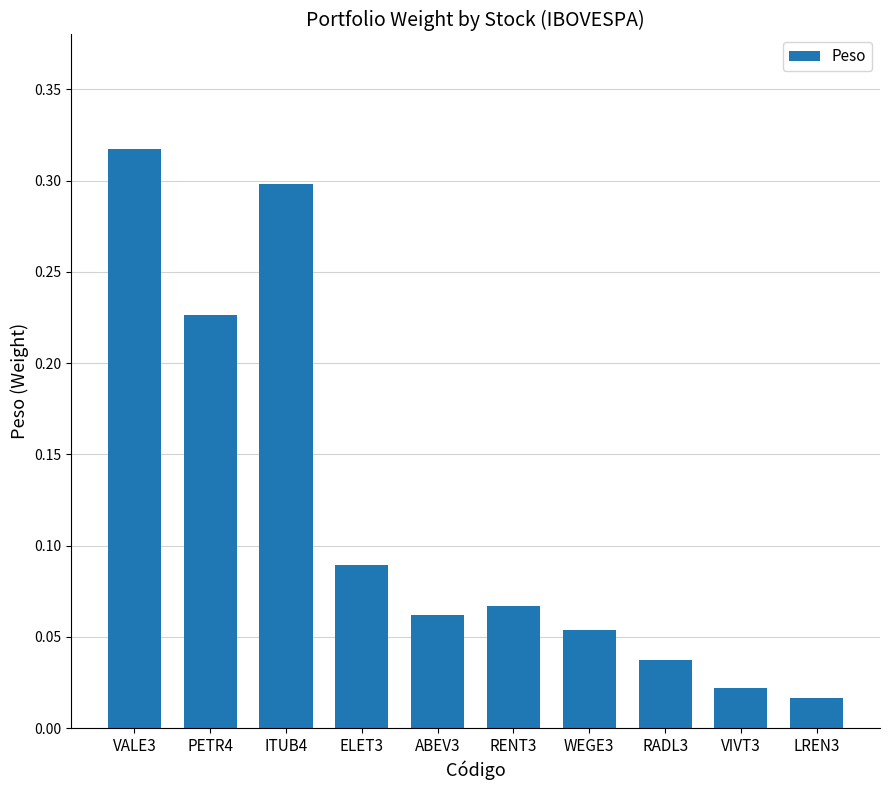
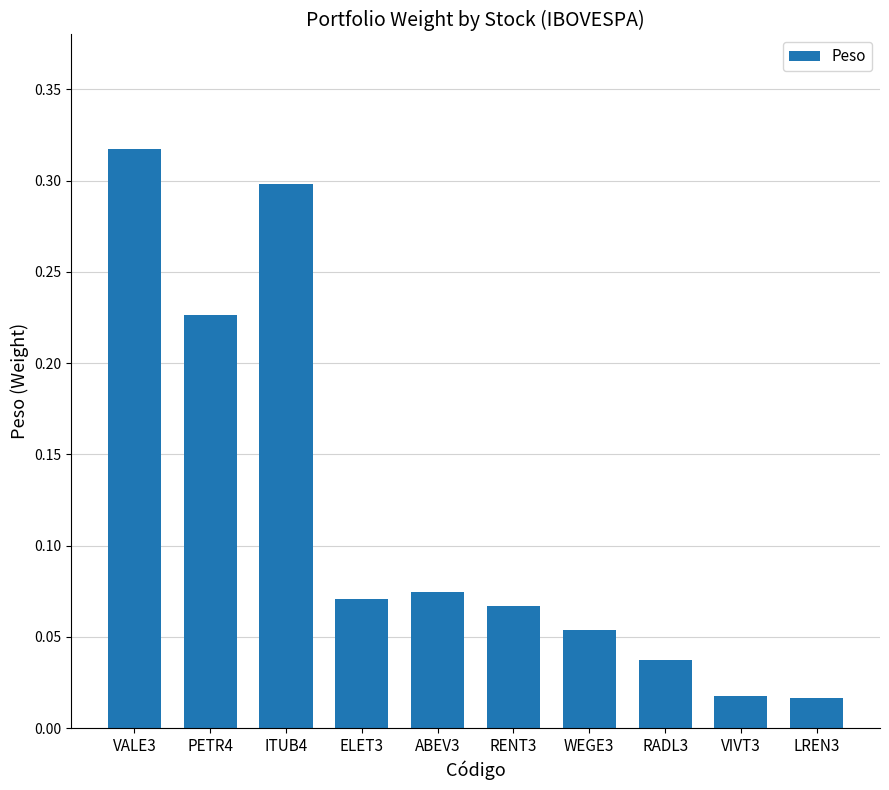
ELET3: 0.089 -> 0.070
ABEV3: 0.062 -> 0.075
VIVT3: 0.022 -> 0.018
